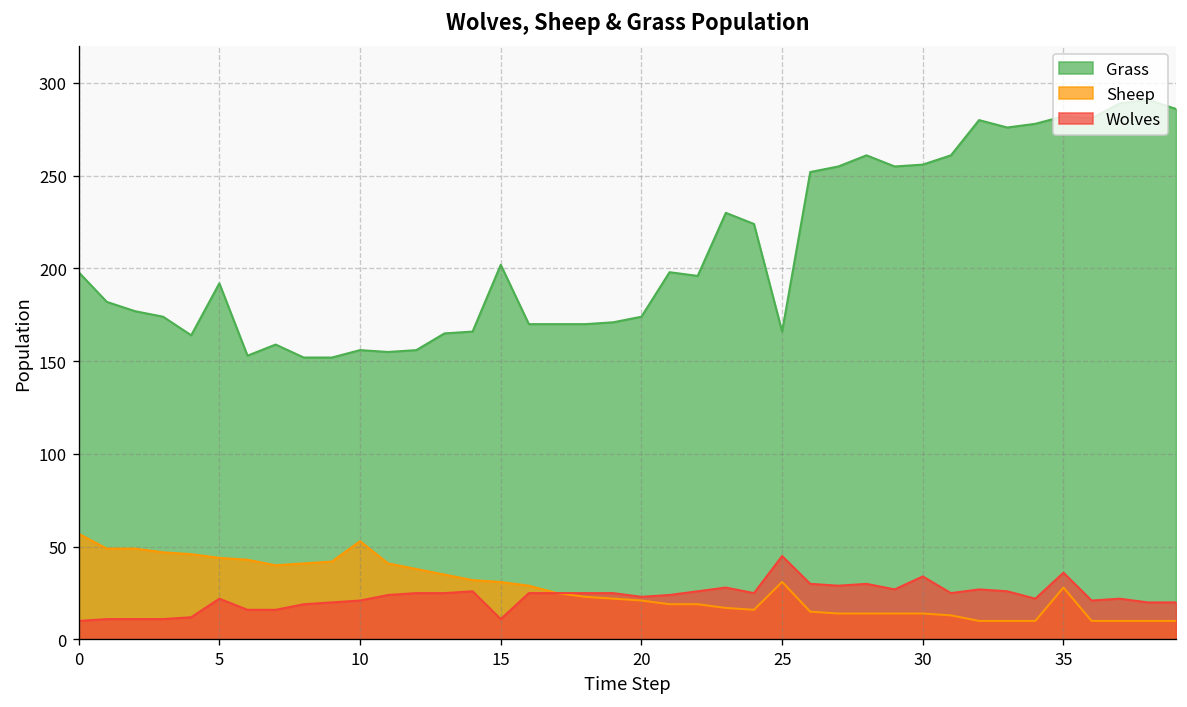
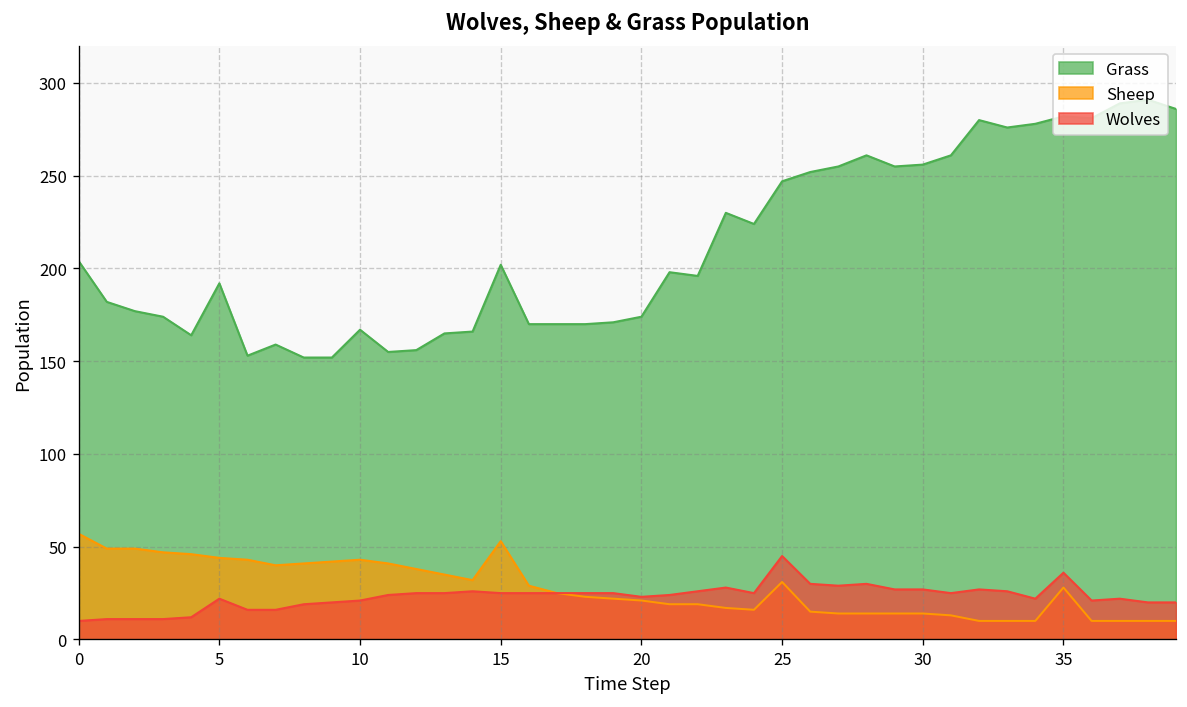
Grass, 0: 198 -> 204
Grass, 10: 156 -> 167
Sheep, 10: 53 -> 43
Sheep, 15: 31 -> 53
Wolves, 15: 11 -> 25
Grass, 25: 166 -> 247
Wolves, 30: 34 -> 27
